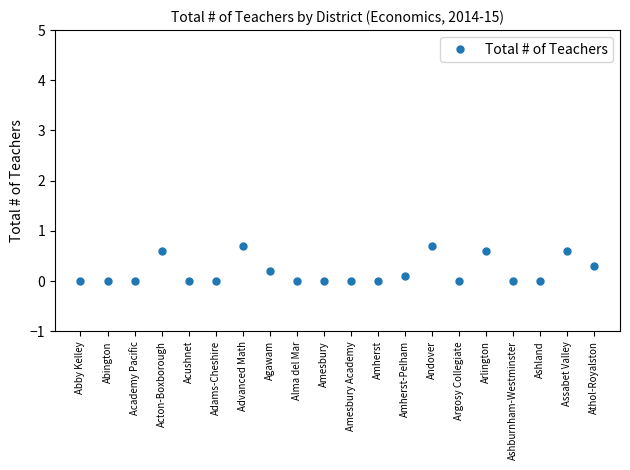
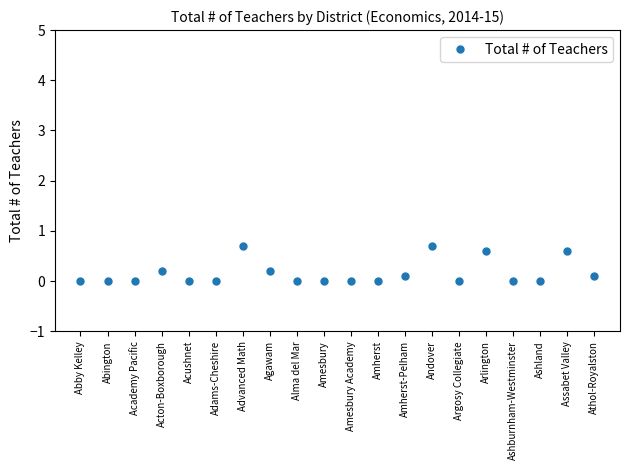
Acton-Boxborough: 0.6 -> 0.2
Athol-Royalston: 0.3 -> 0.1
